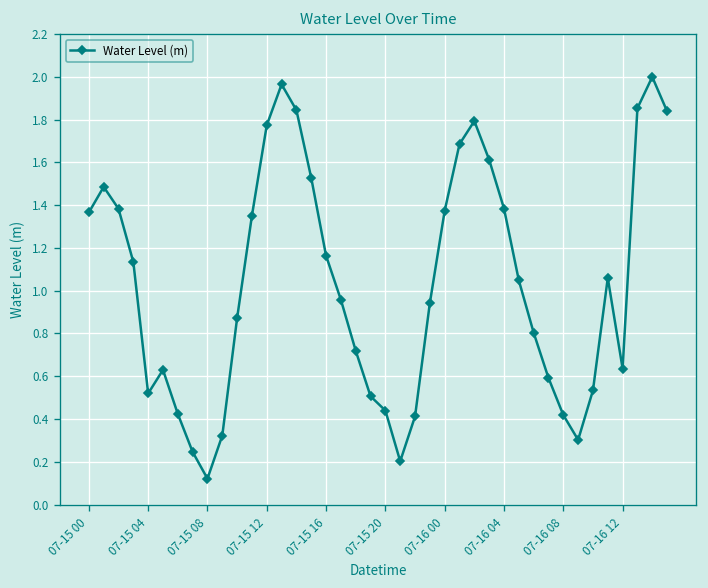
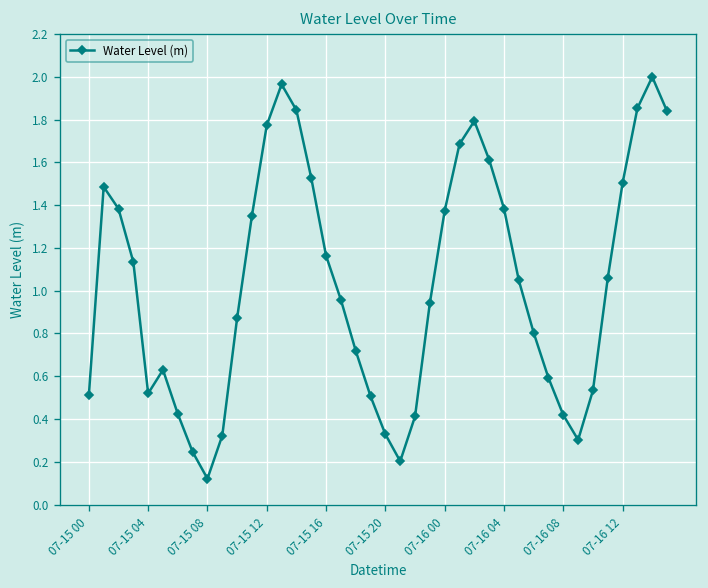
07-15 00: 1.37 -> 0.51
07-15 20: 0.44 -> 0.33
07-16 12: 0.64 -> 1.50
